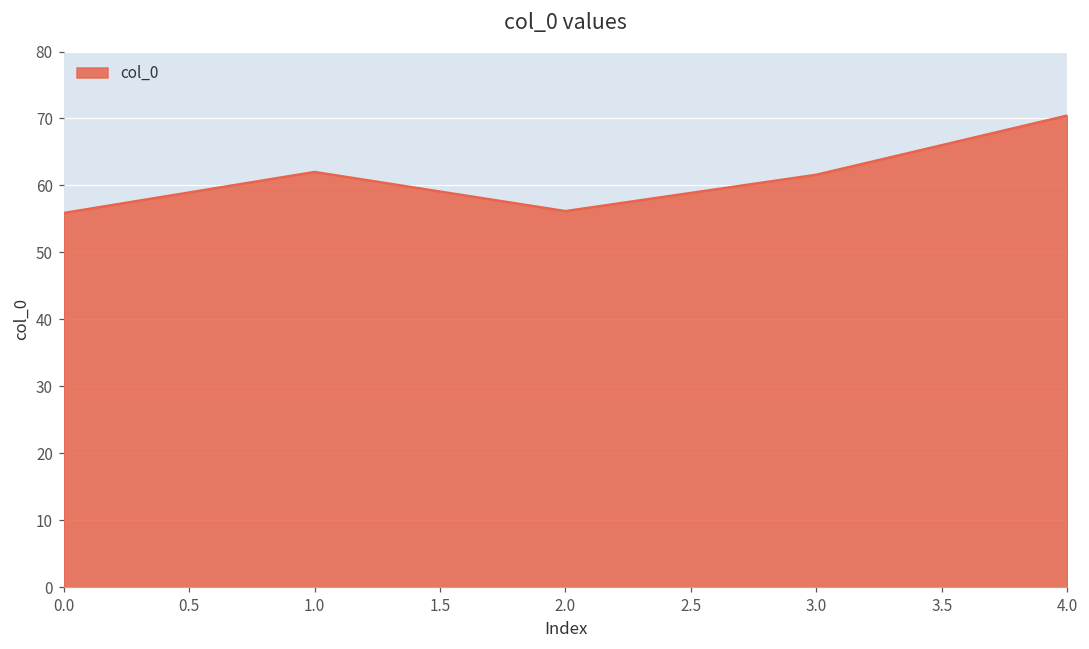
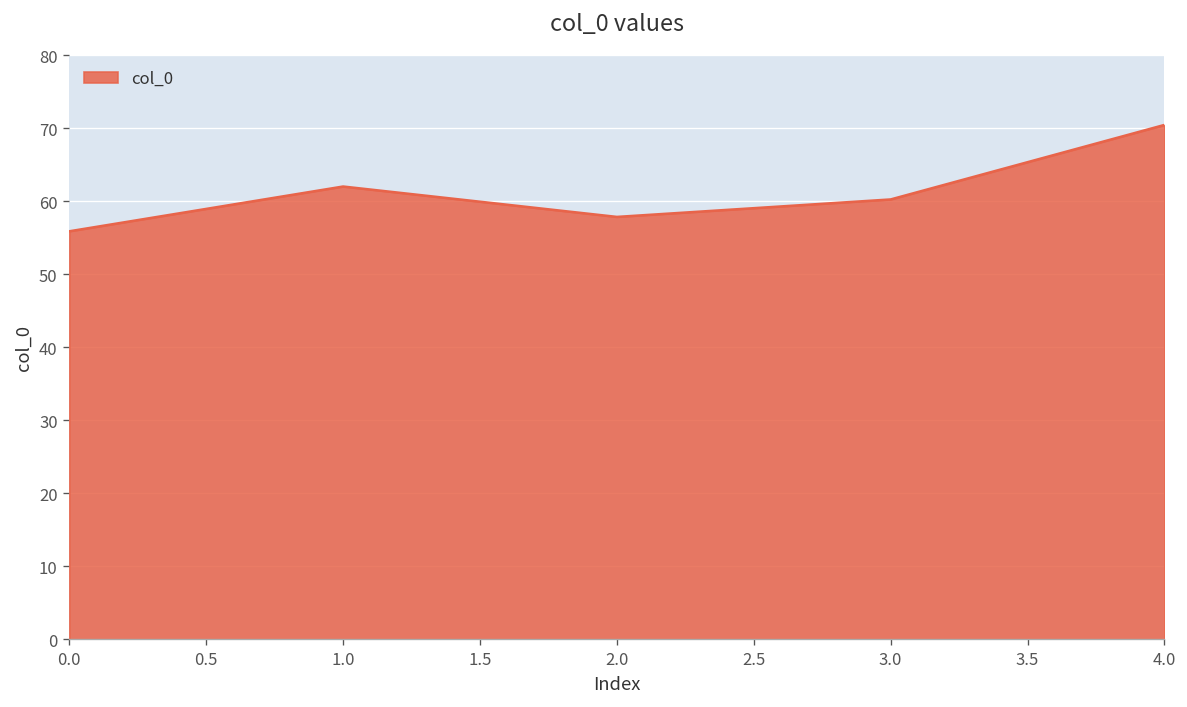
2.0: 56 -> 58
3.0: 62 -> 60
